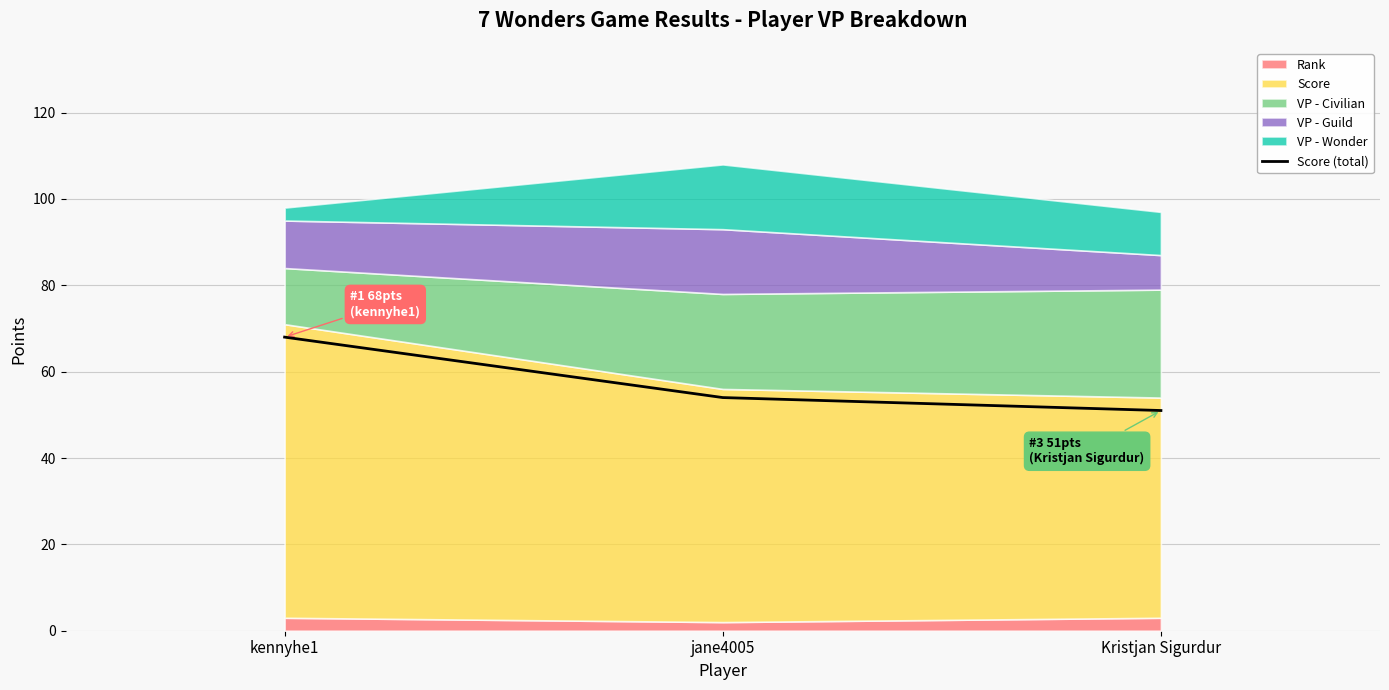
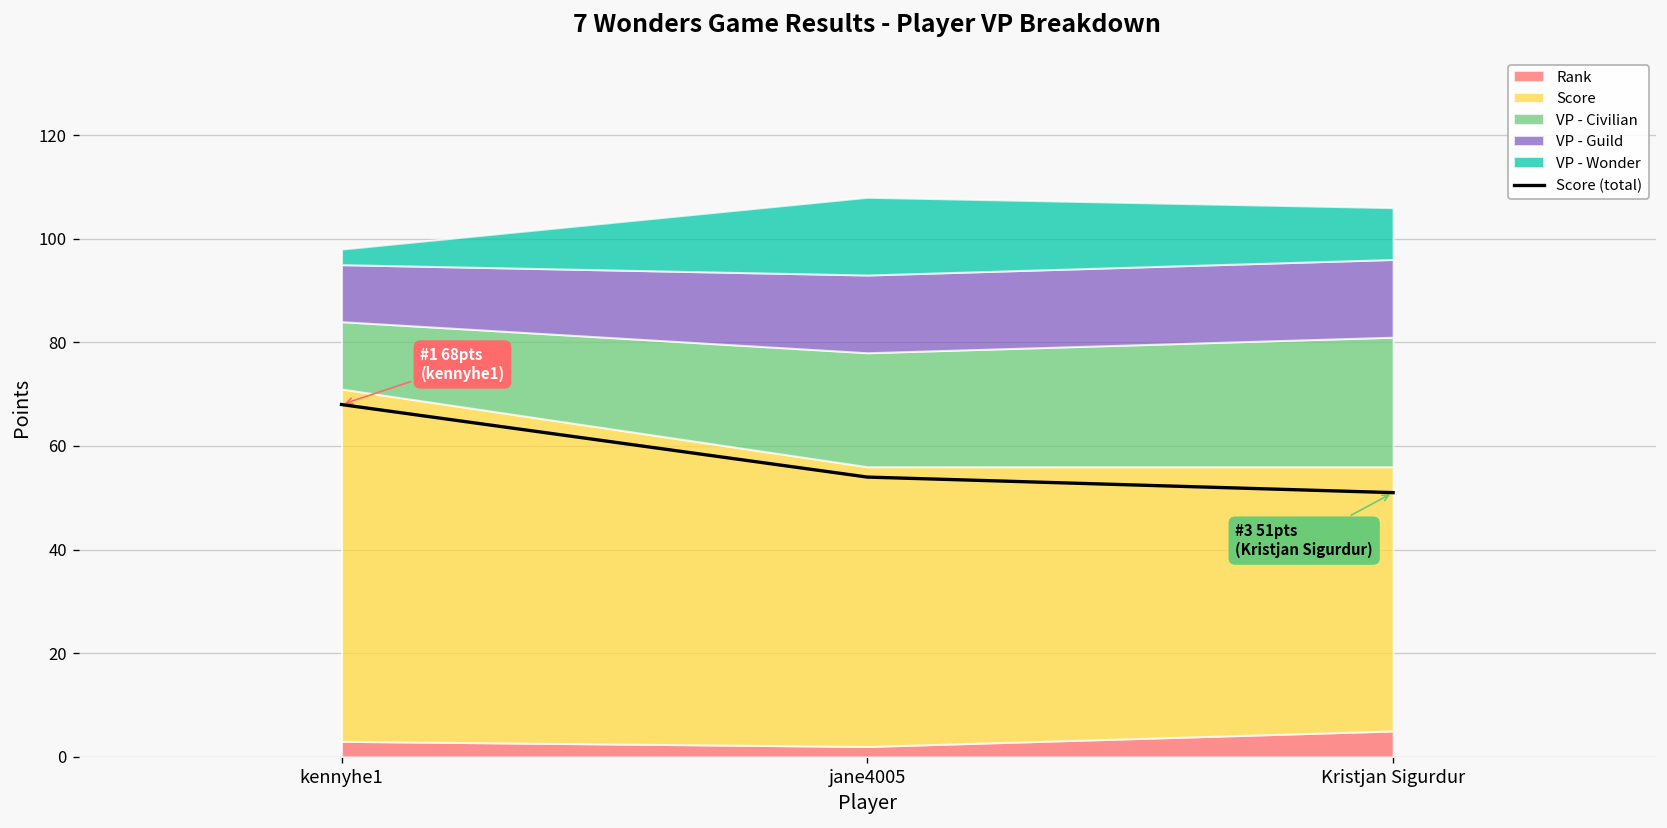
Rank, Kristjan Sigurdur: 3 -> 5
VP - Guild, Kristjan Sigurdur: 8 -> 15
